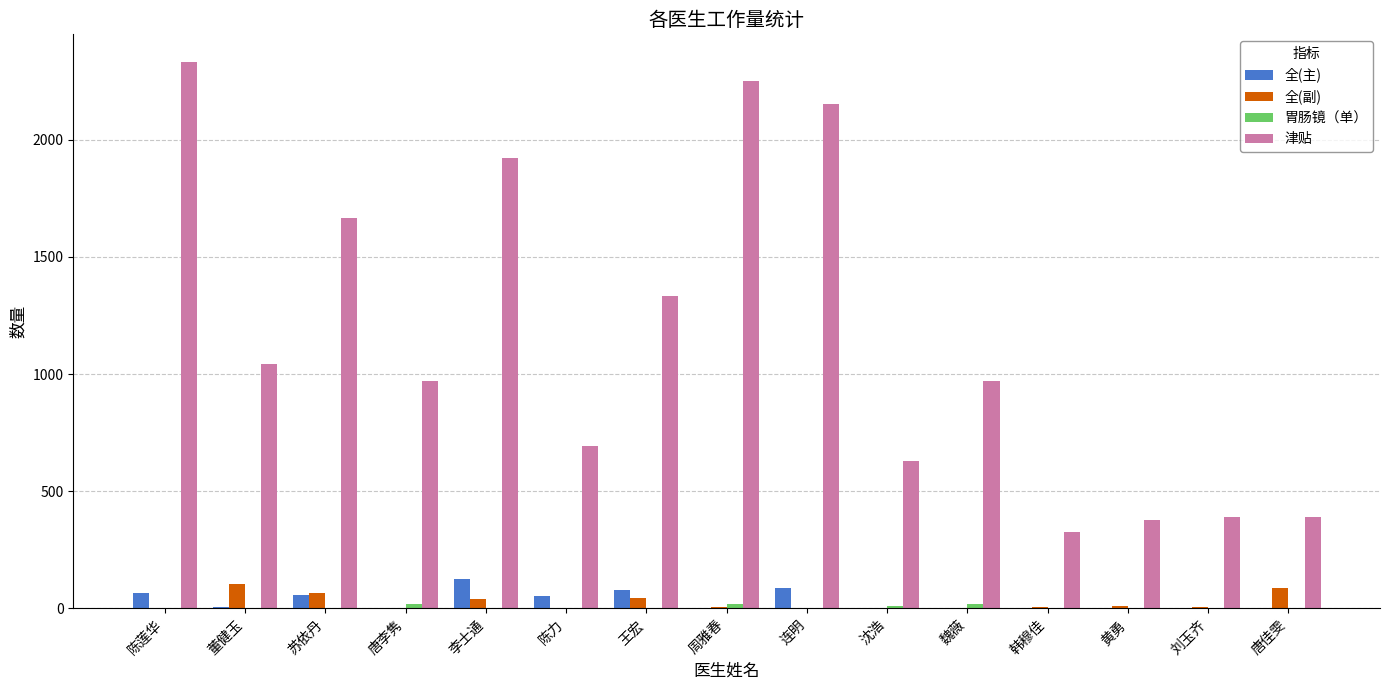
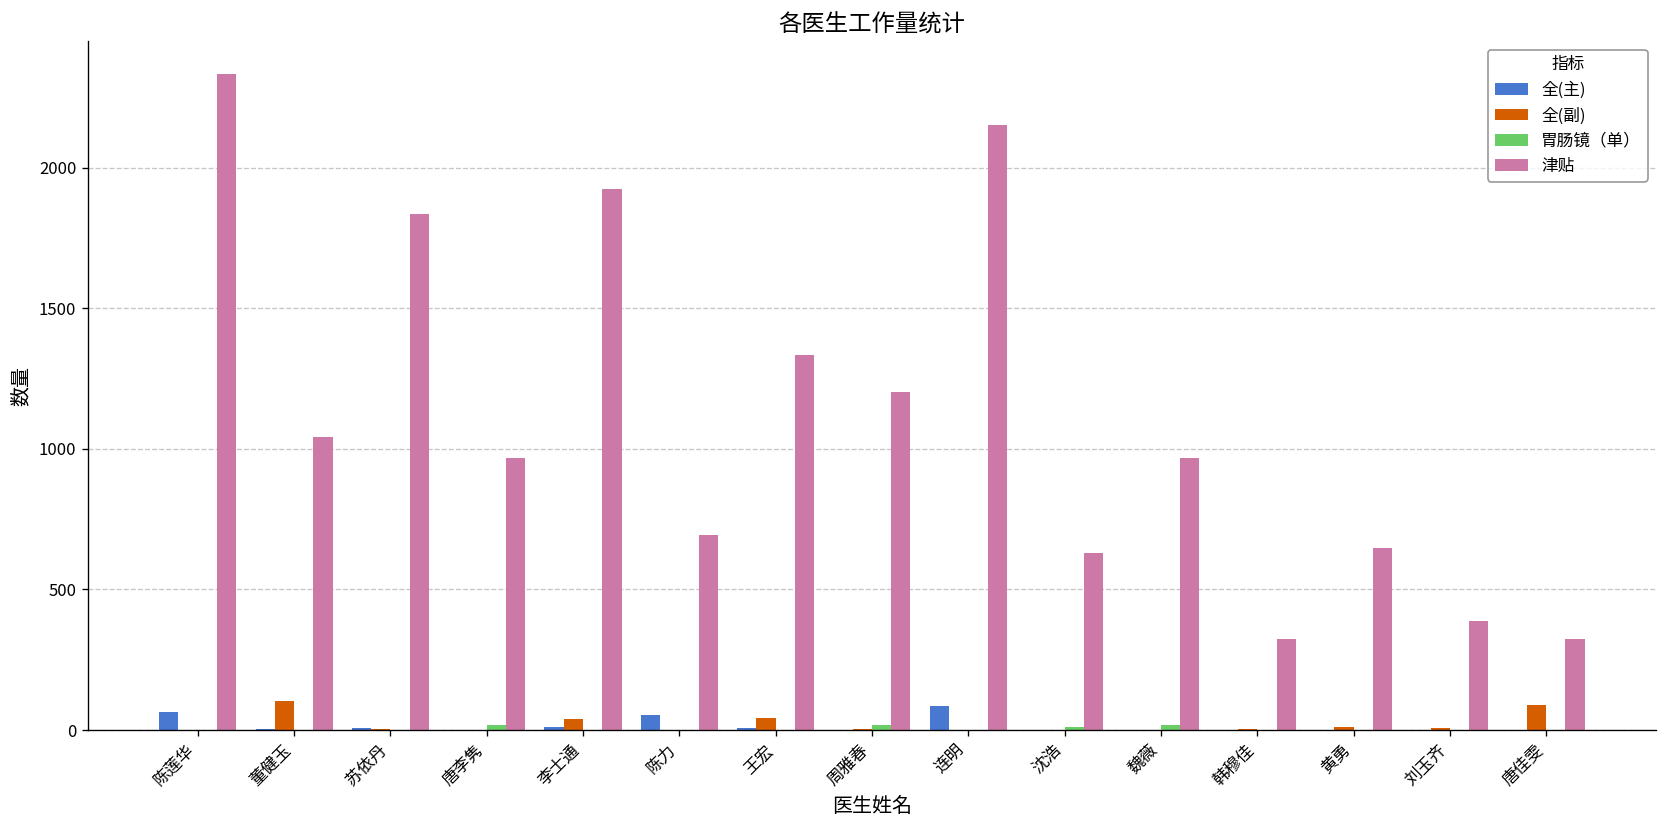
全(主), 苏依丹: 60 -> 10
全(副), 苏依丹: 70 -> 0
津贴, 苏依丹: 1670 -> 1840
全(主), 李士通: 130 -> 10
全(主), 王宏: 80 -> 10
津贴, 周雅春: 2250 -> 1200
津贴, 黄勇: 380 -> 650
津贴, 唐佳雯: 390 -> 320
